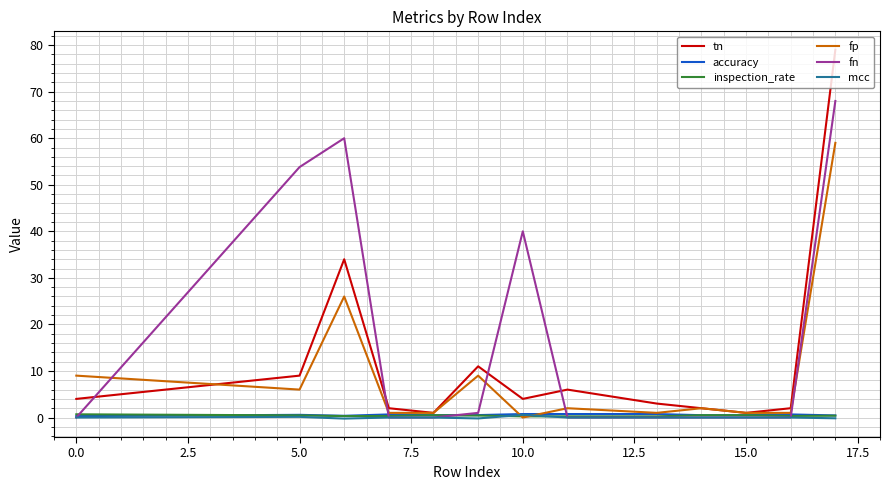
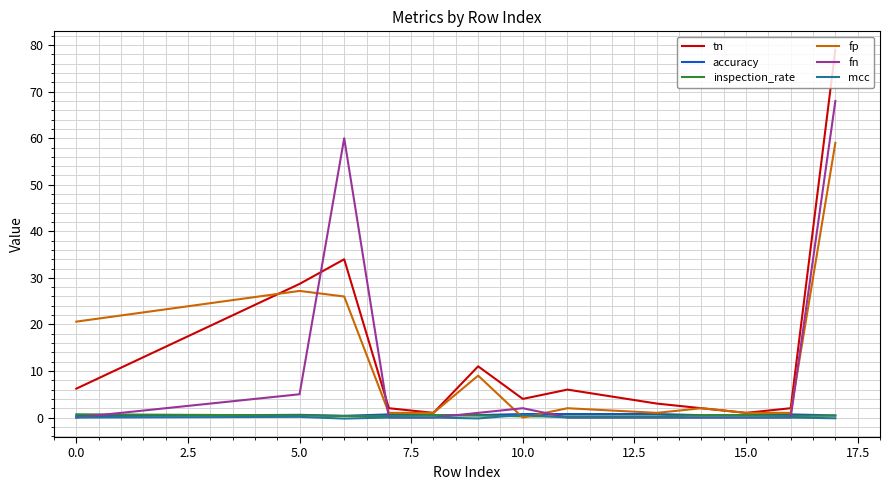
tn, 0.0: 4 -> 6
fp, 0.0: 9 -> 21
tn, 5.0: 9 -> 29
fp, 5.0: 6 -> 27
fn, 5.0: 54 -> 5
fn, 10.0: 40 -> 2
